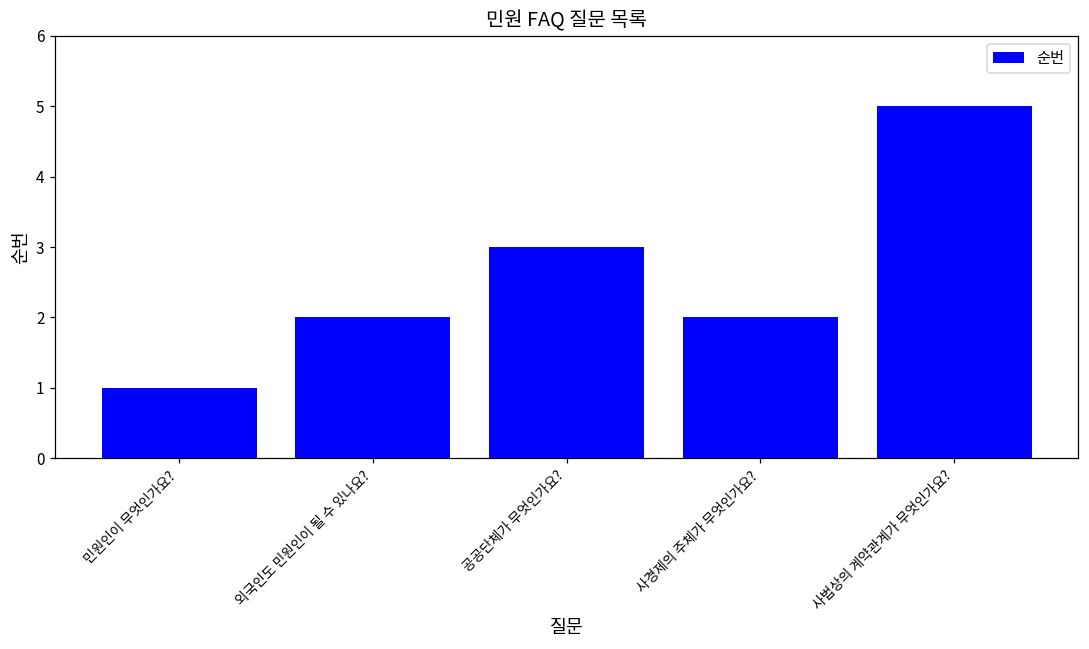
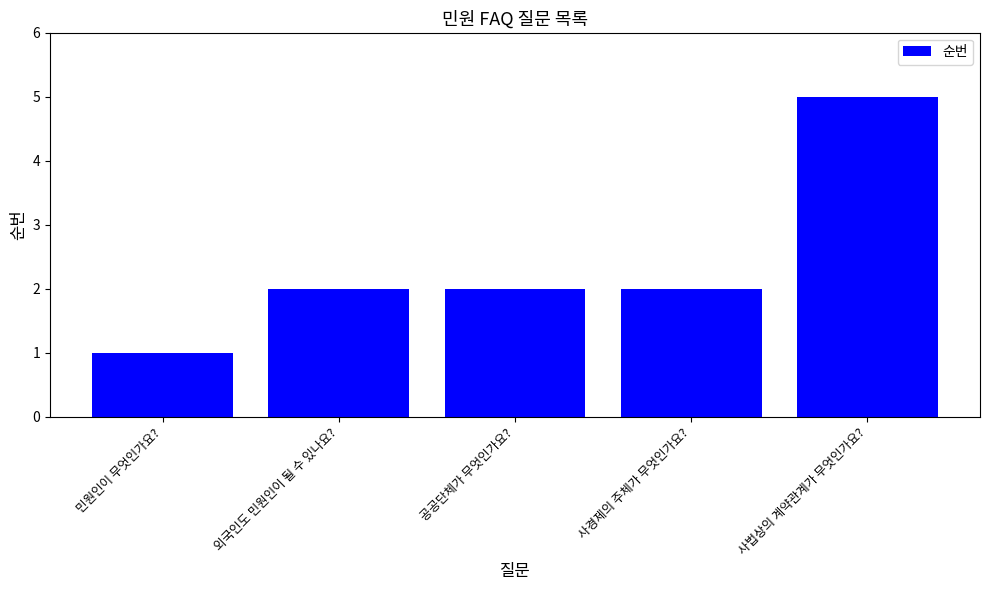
공공단체가 무엇인가요?: 3 -> 2
